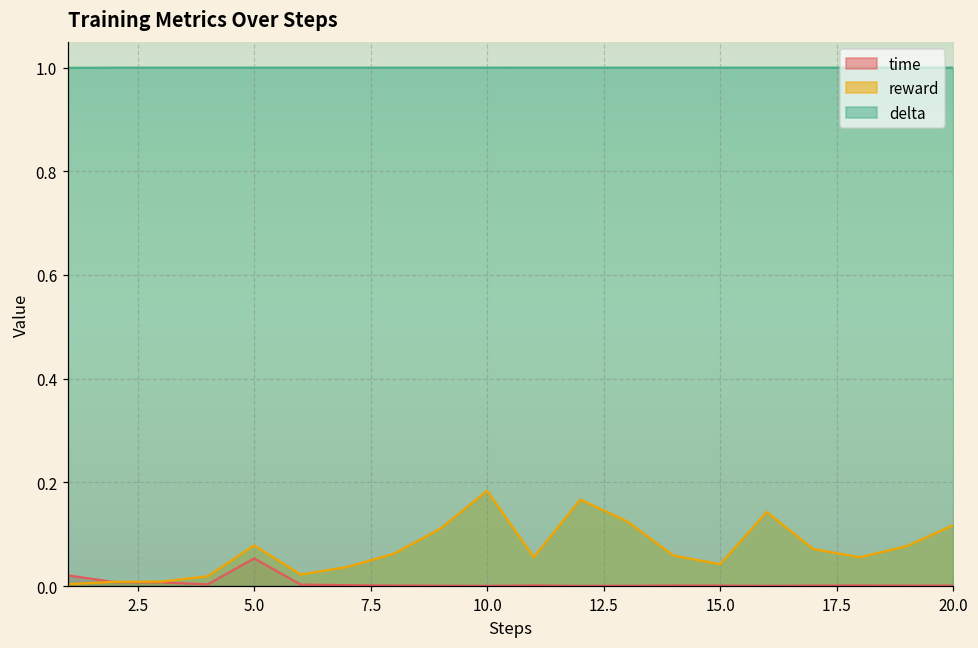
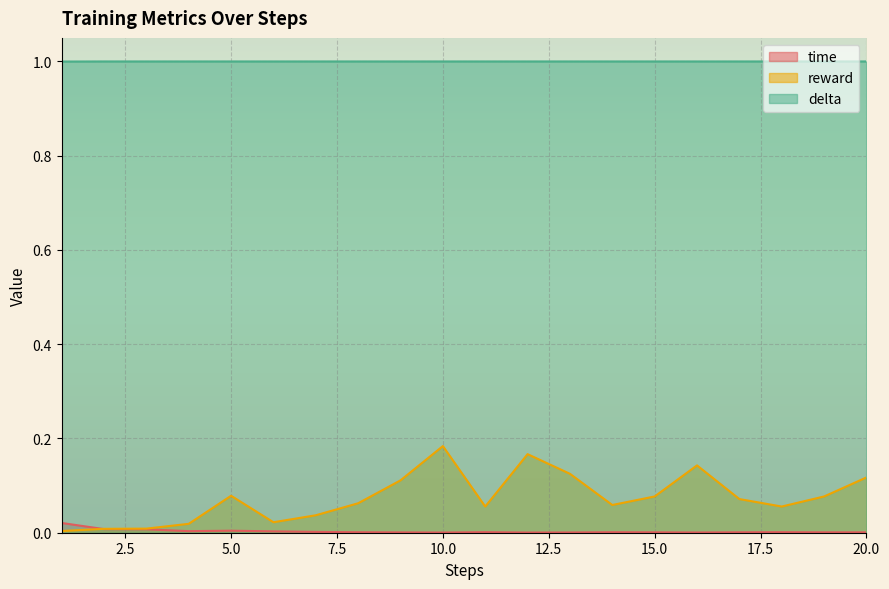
time, 5.0: 0.05 -> 0.00
reward, 15.0: 0.04 -> 0.08
